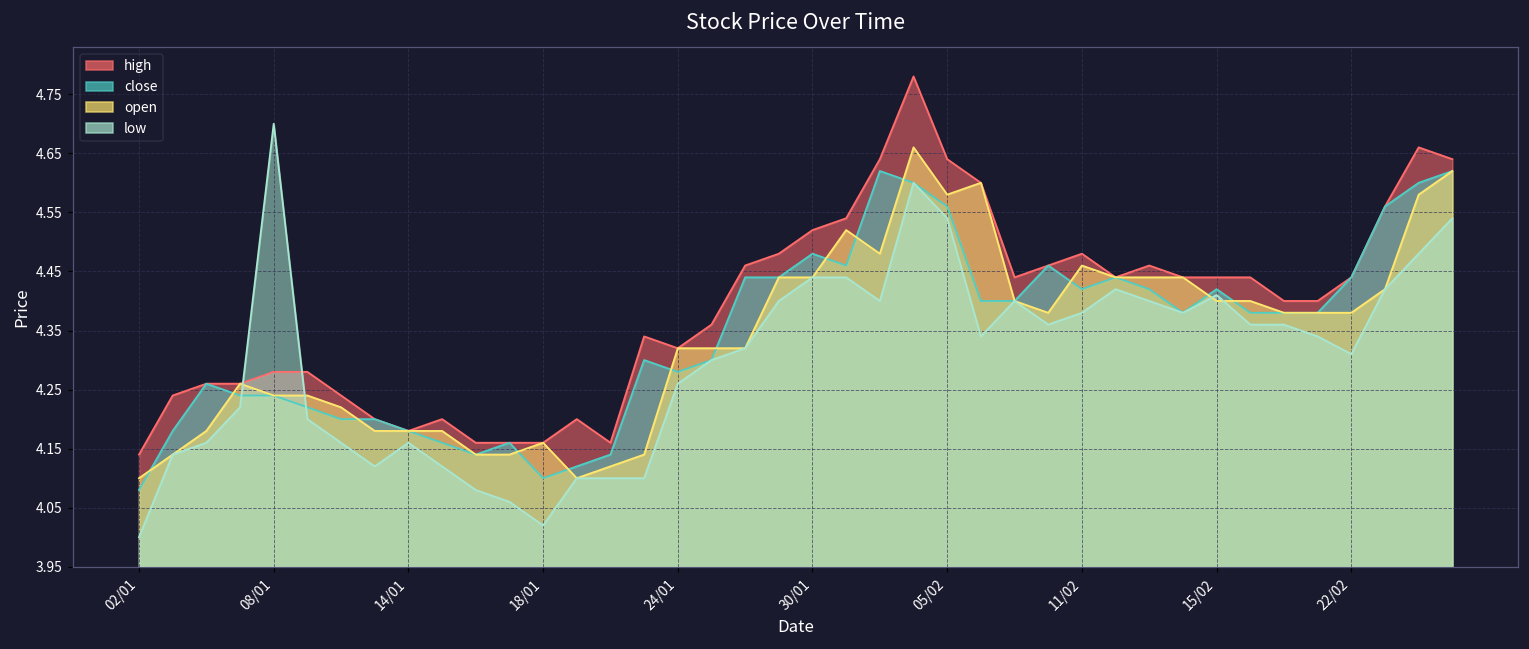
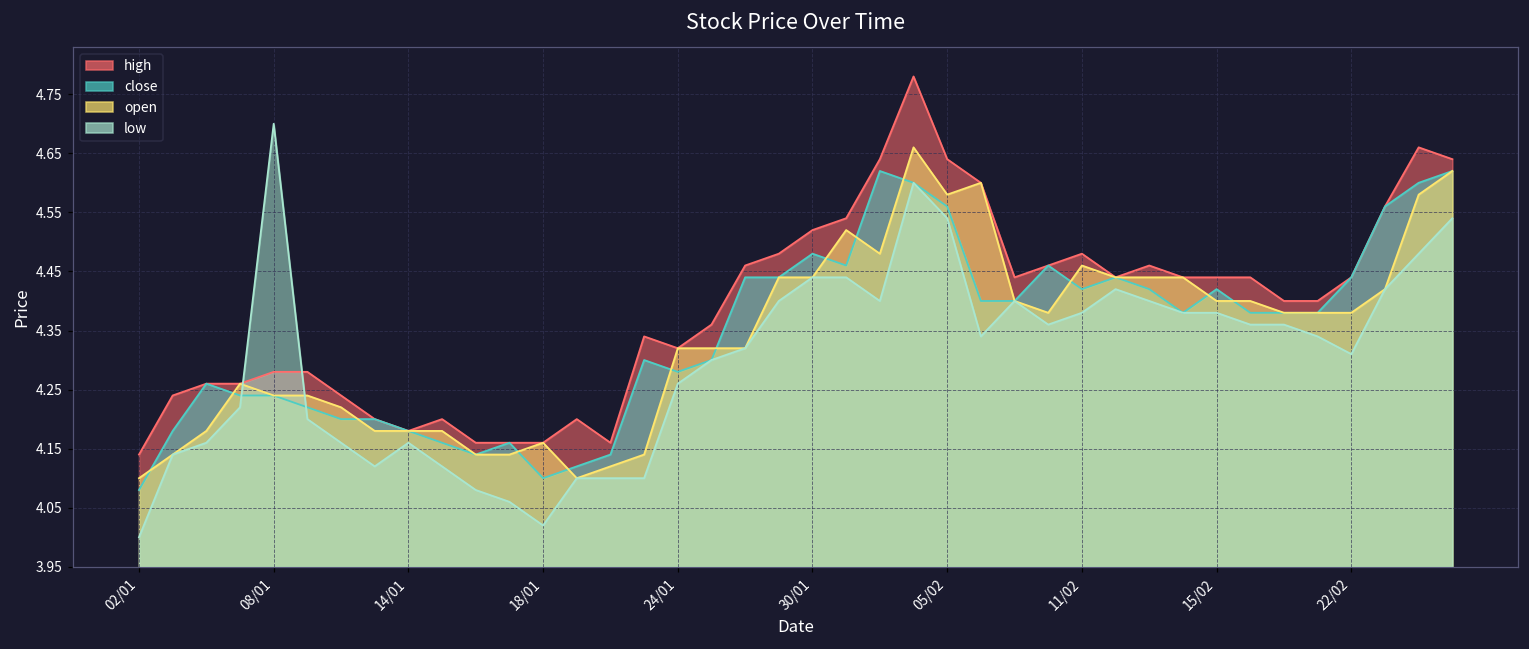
low, 15/02: 4.41 -> 4.38
